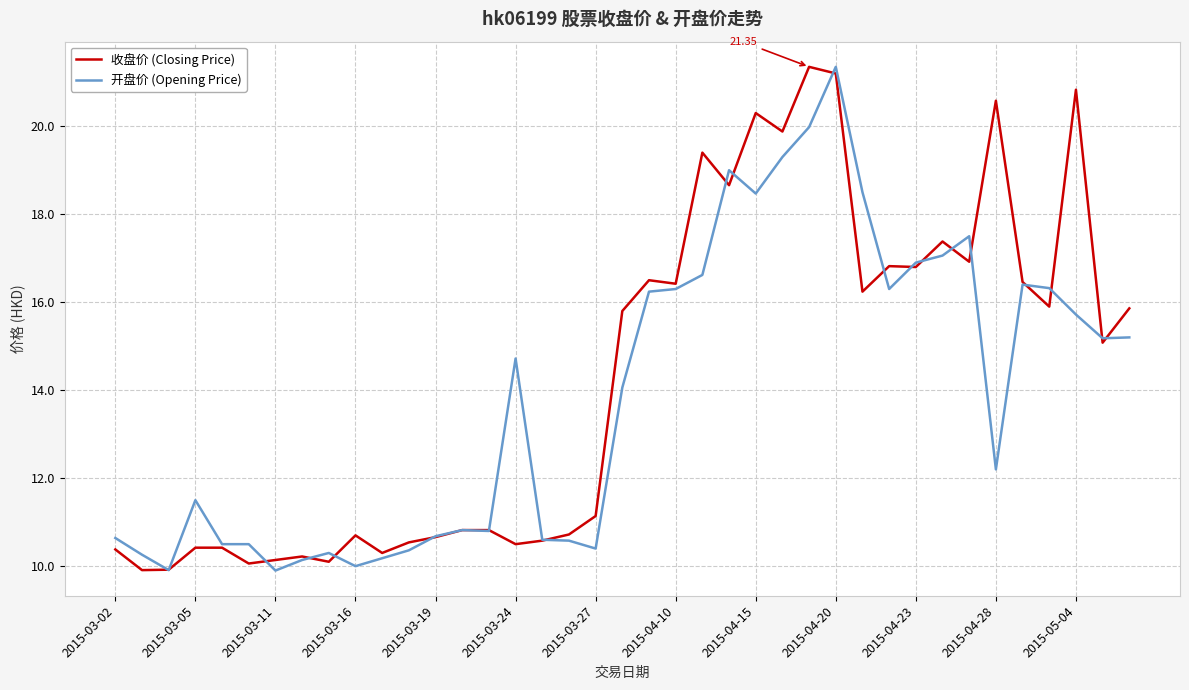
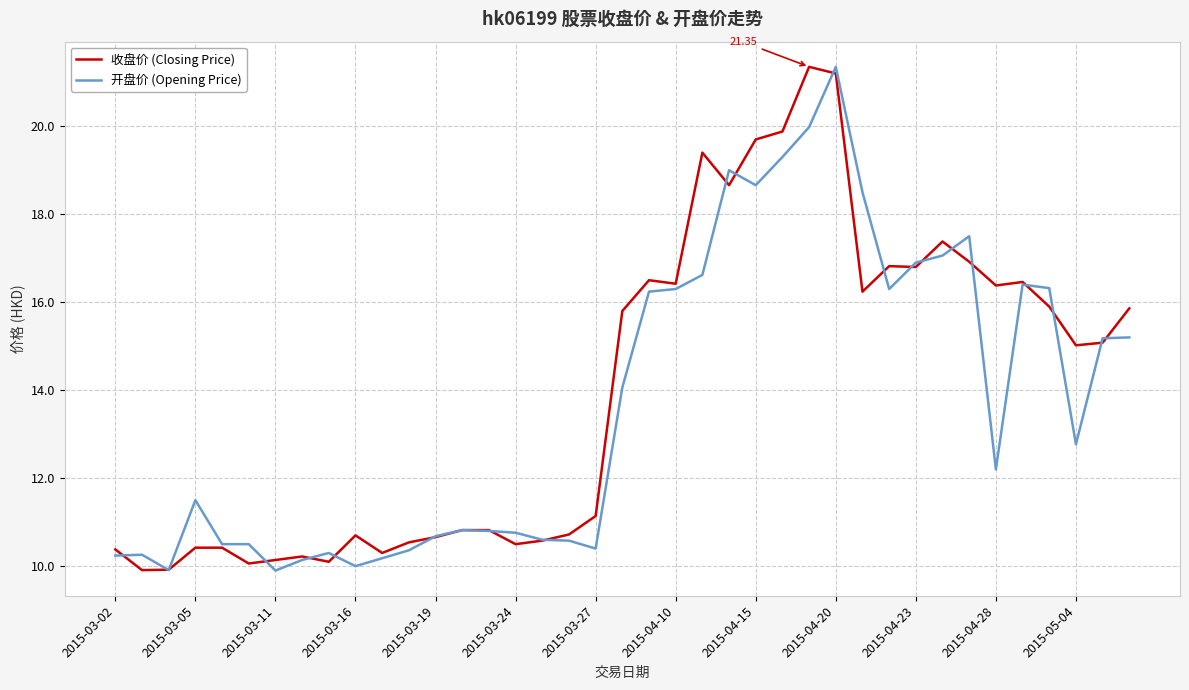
开盘价 (Opening Price), 2015-03-02: 10.6 -> 10.2
开盘价 (Opening Price), 2015-03-24: 14.7 -> 10.8
收盘价 (Closing Price), 2015-04-15: 20.3 -> 19.7
开盘价 (Opening Price), 2015-04-15: 18.5 -> 18.7
收盘价 (Closing Price), 2015-04-28: 20.6 -> 16.4
收盘价 (Closing Price), 2015-05-04: 20.8 -> 15.0
开盘价 (Opening Price), 2015-05-04: 15.7 -> 12.8
